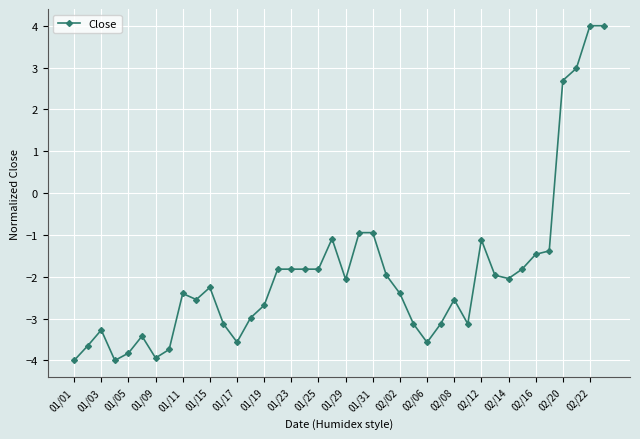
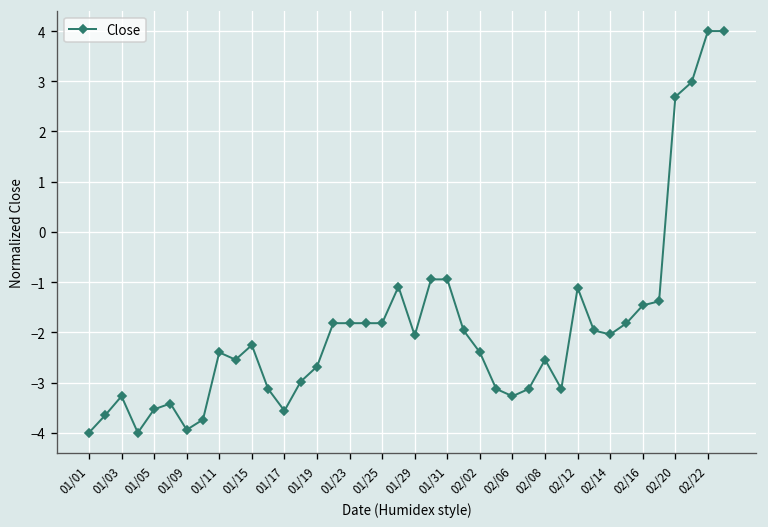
01/05: -3.8 -> -3.5
02/06: -3.6 -> -3.3
